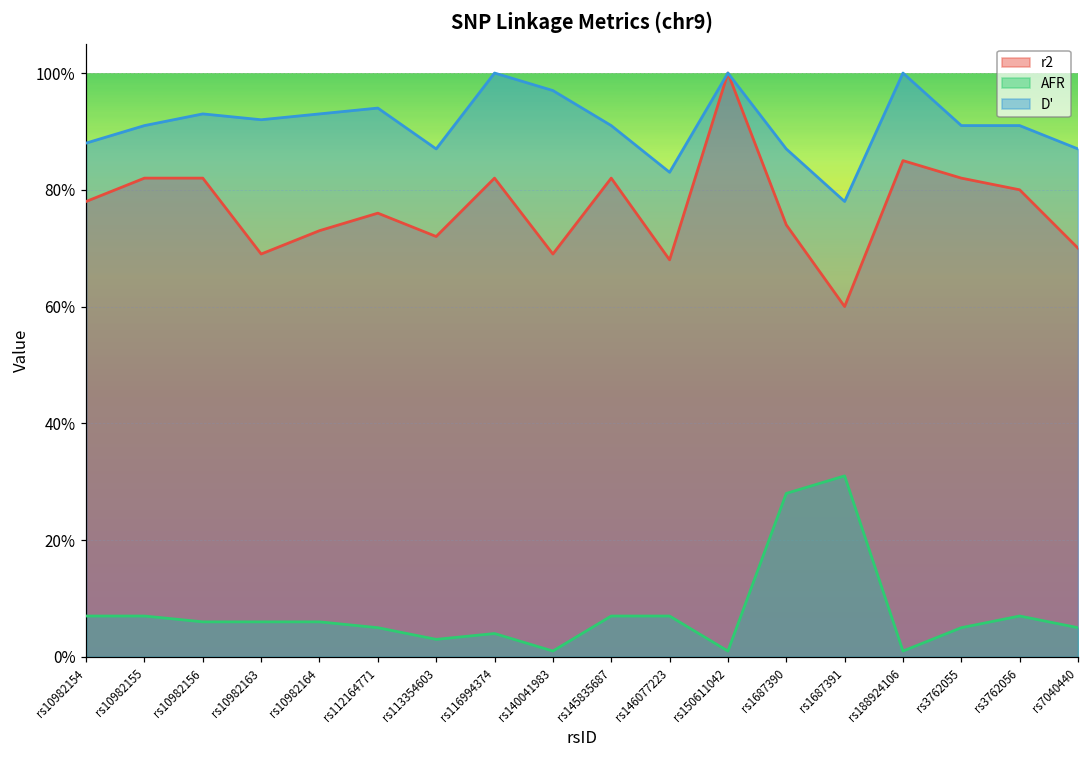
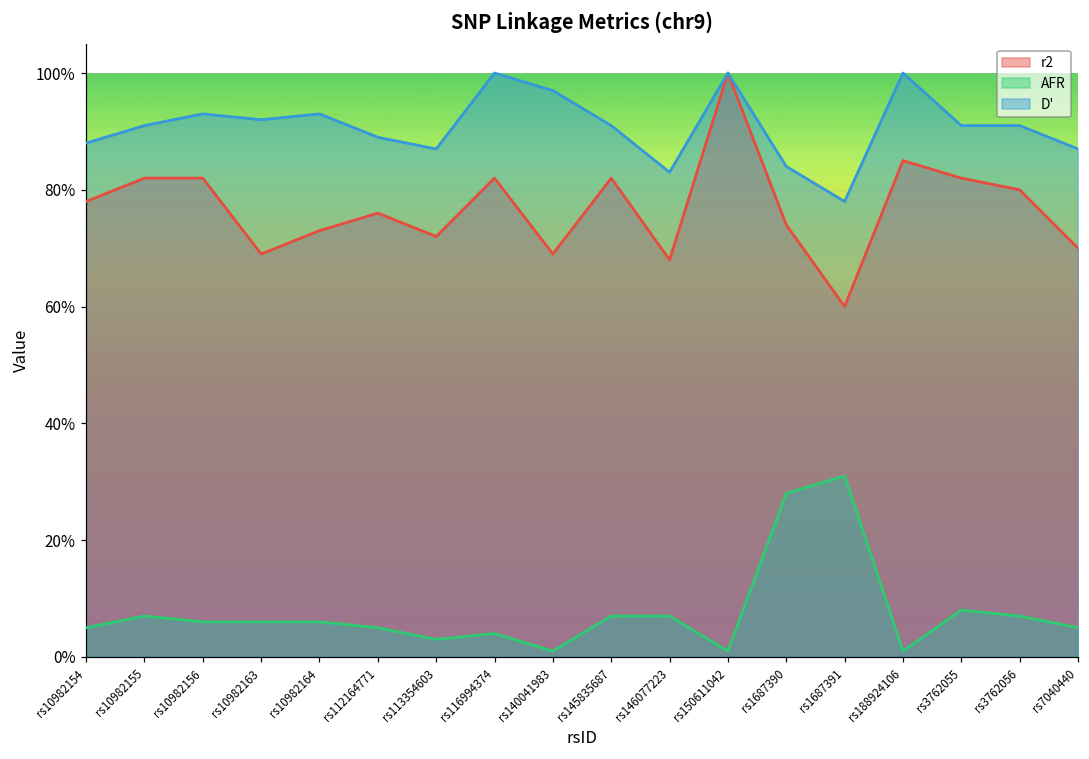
AFR, rs10982154: 7% -> 5%
D', rs112164771: 94% -> 89%
D', rs1687390: 87% -> 84%
AFR, rs3762055: 5% -> 8%
